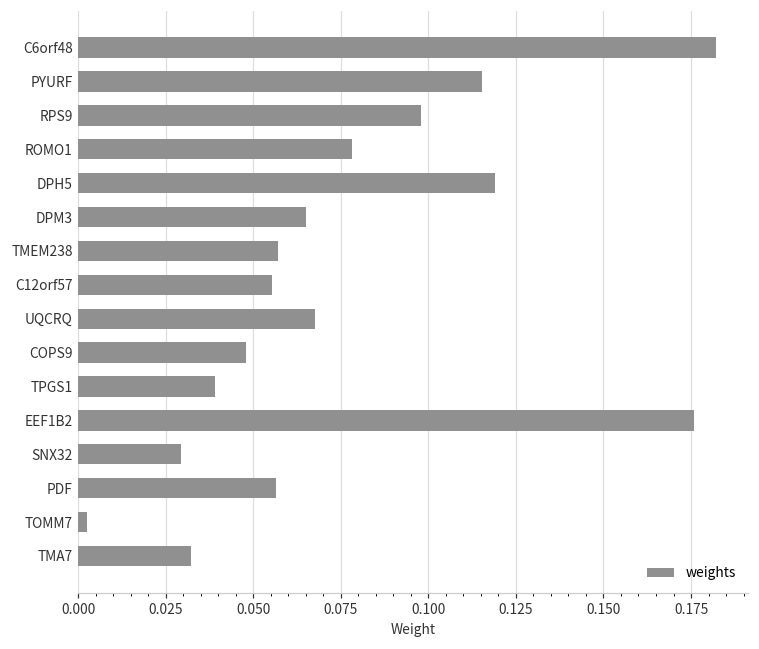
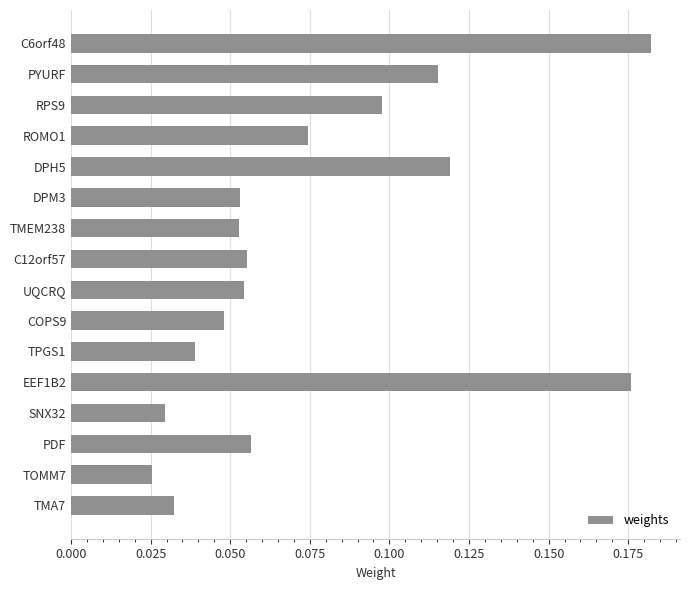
ROMO1: 0.078 -> 0.074
DPM3: 0.065 -> 0.053
TMEM238: 0.057 -> 0.053
UQCRQ: 0.068 -> 0.054
TOMM7: 0.002 -> 0.026
